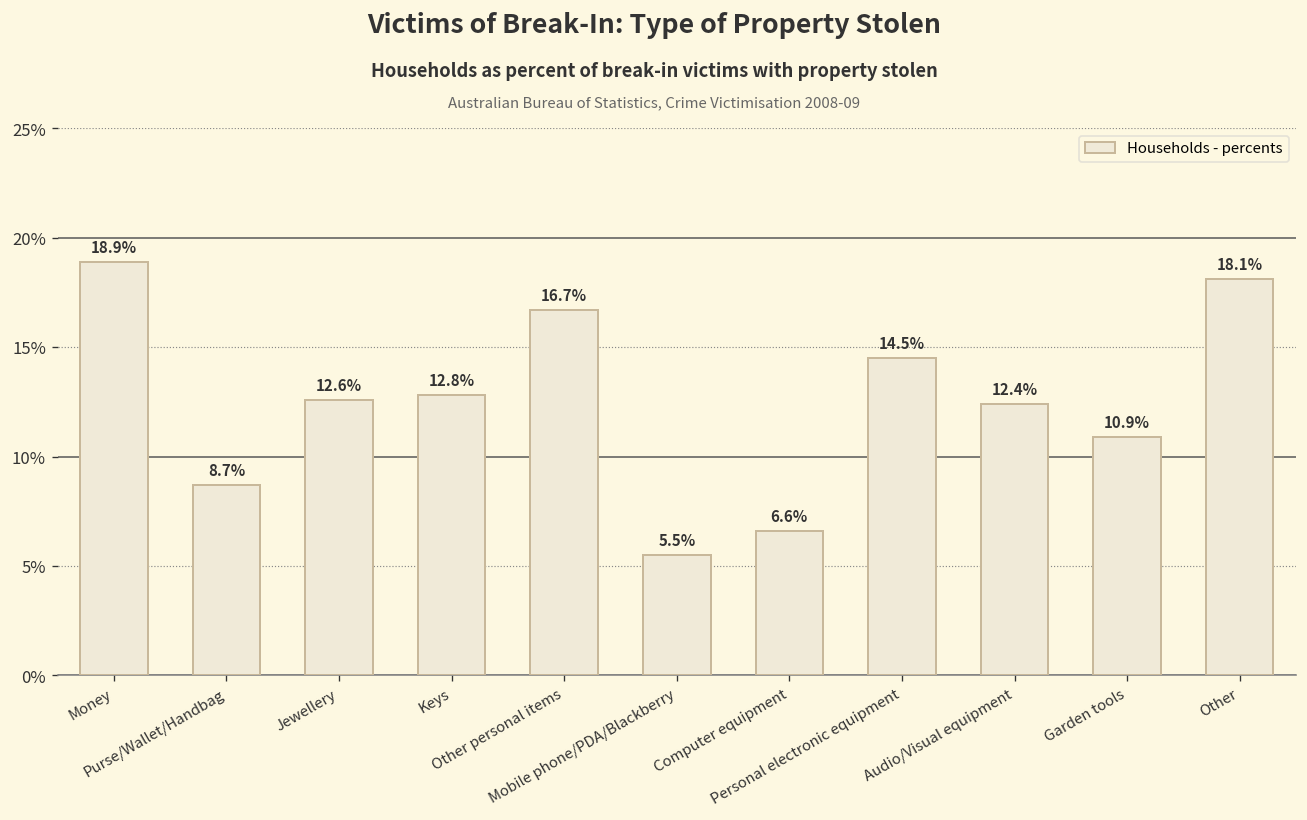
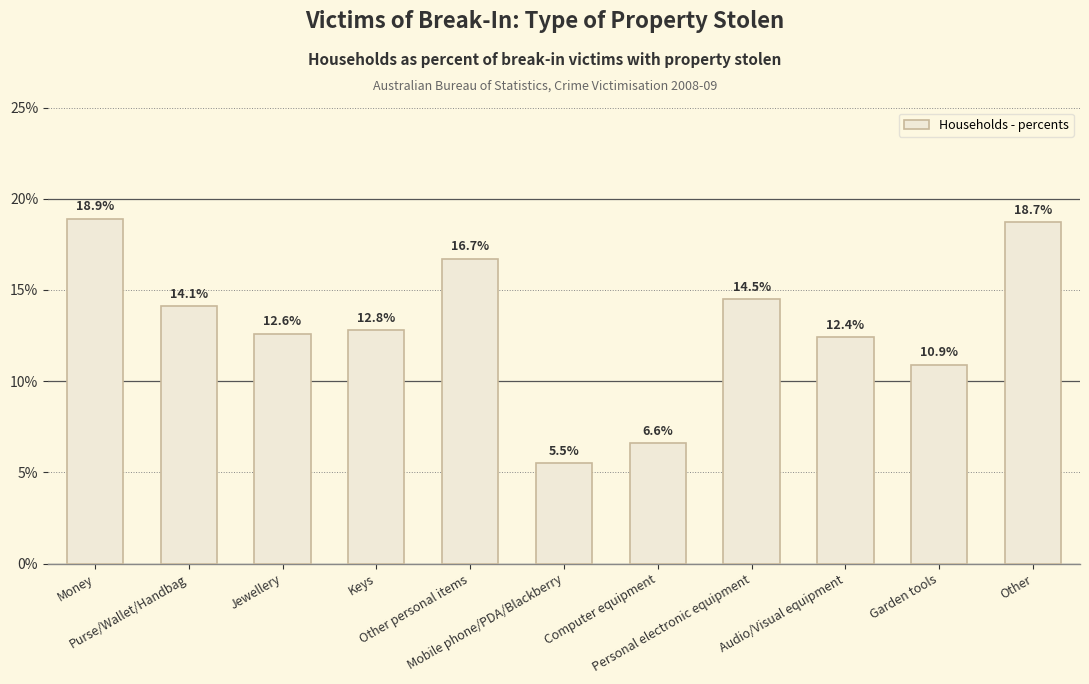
Purse/Wallet/Handbag: 8.7% -> 14.1%
Other: 18.1% -> 18.7%
